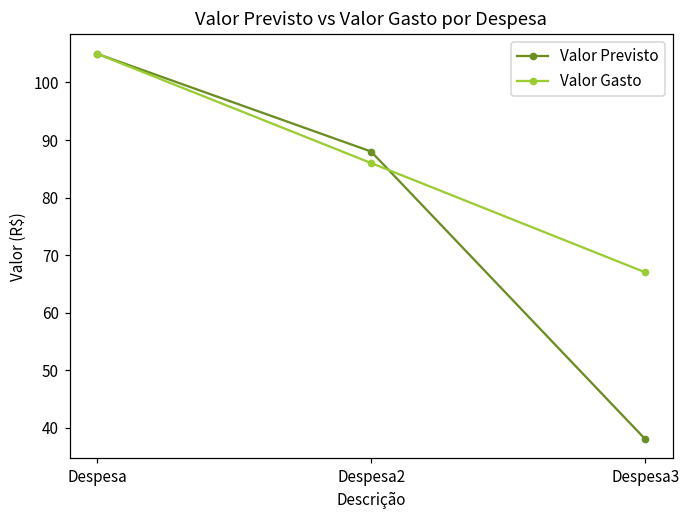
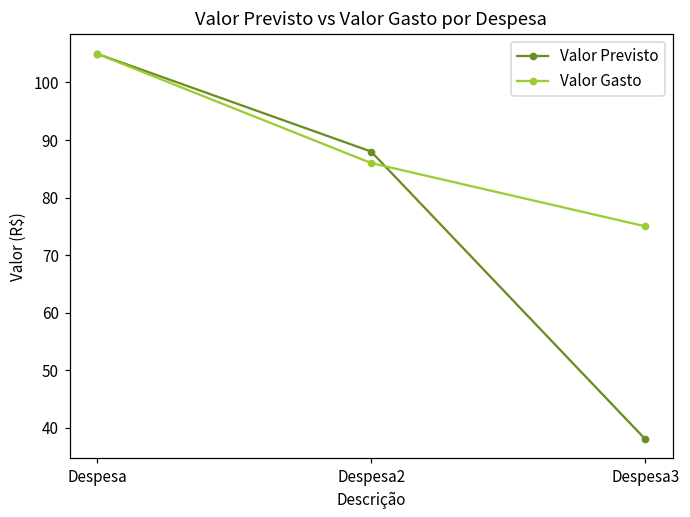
Valor Gasto, Despesa3: 67 -> 75
